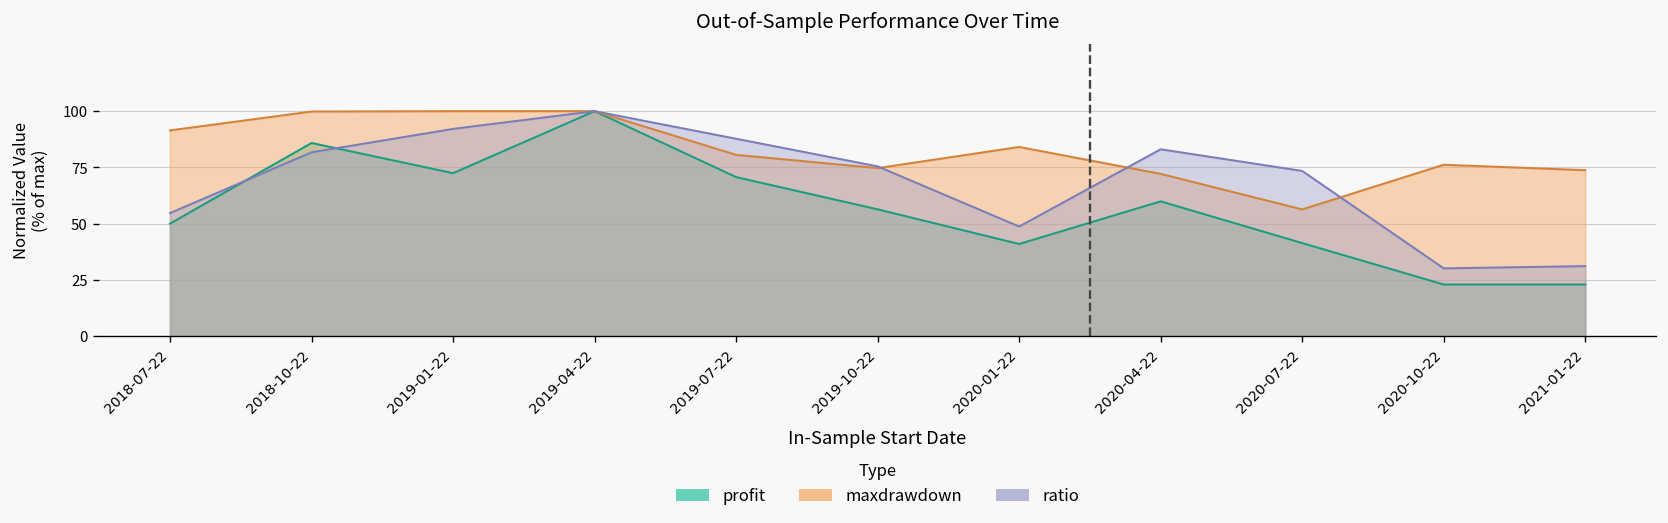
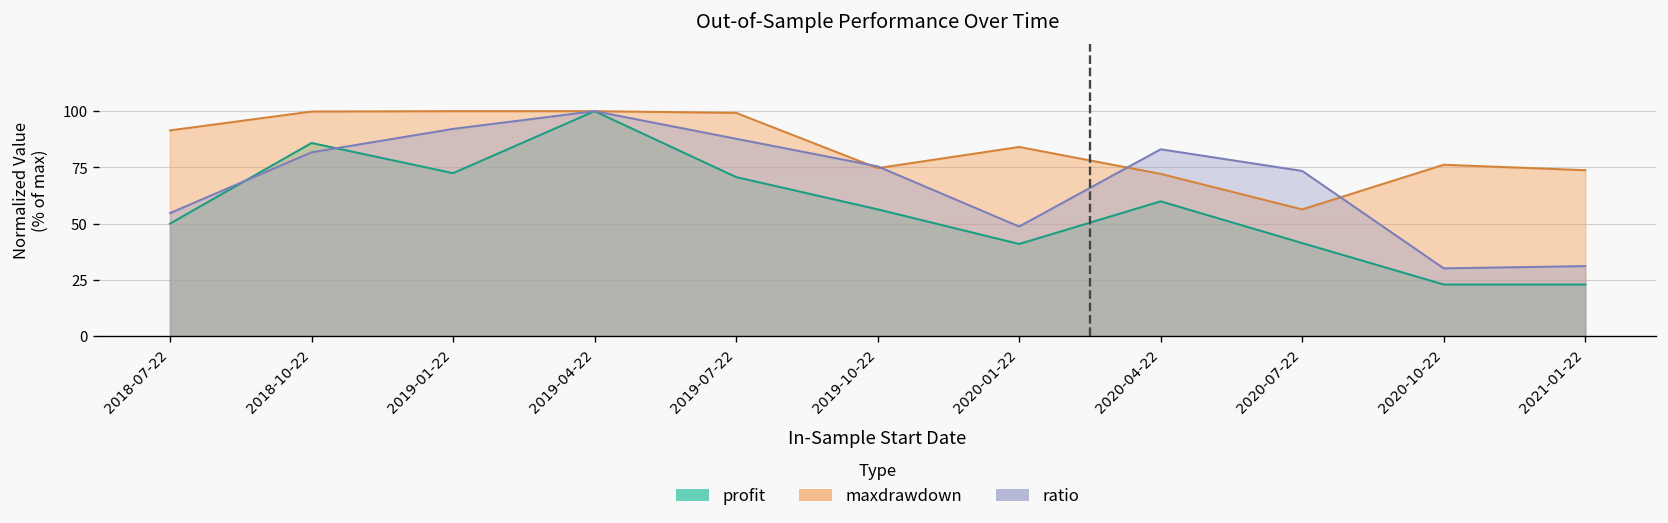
maxdrawdown, 2019-07-22: 81 -> 99
